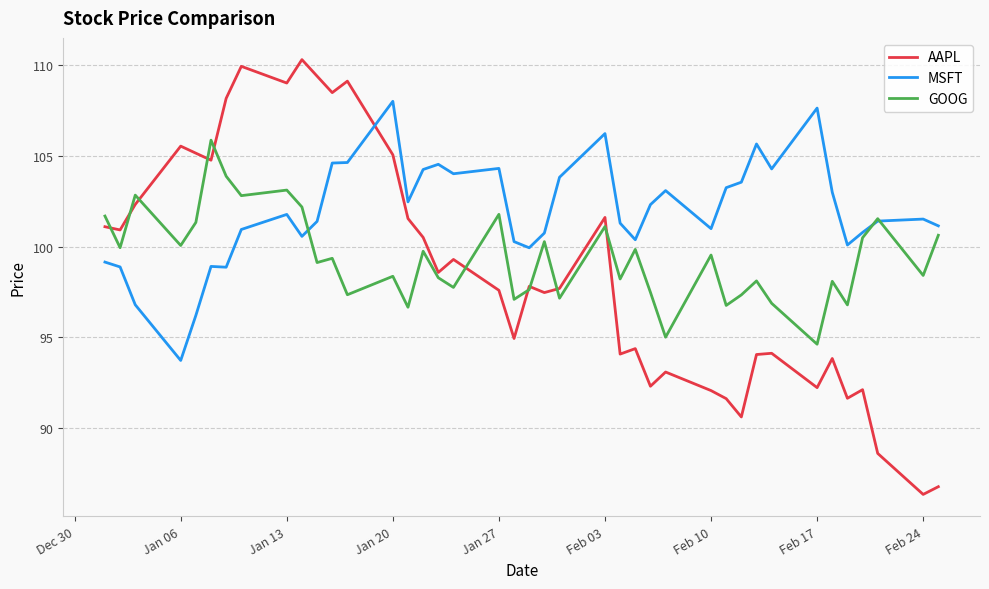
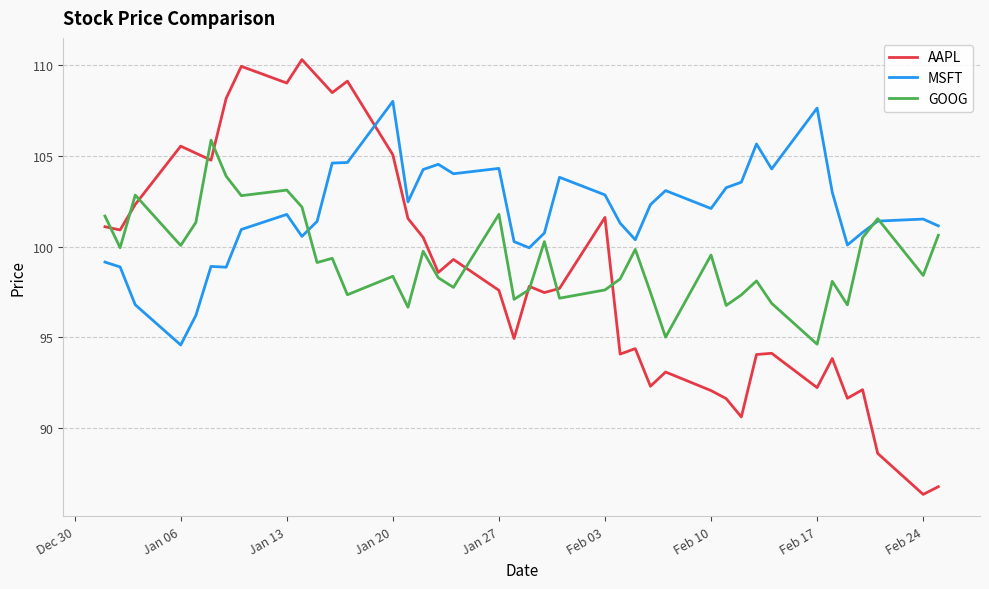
MSFT, Jan 06: 93.7 -> 94.6
MSFT, Feb 03: 106.2 -> 102.9
GOOG, Feb 03: 101.1 -> 97.6
MSFT, Feb 10: 101.0 -> 102.1
